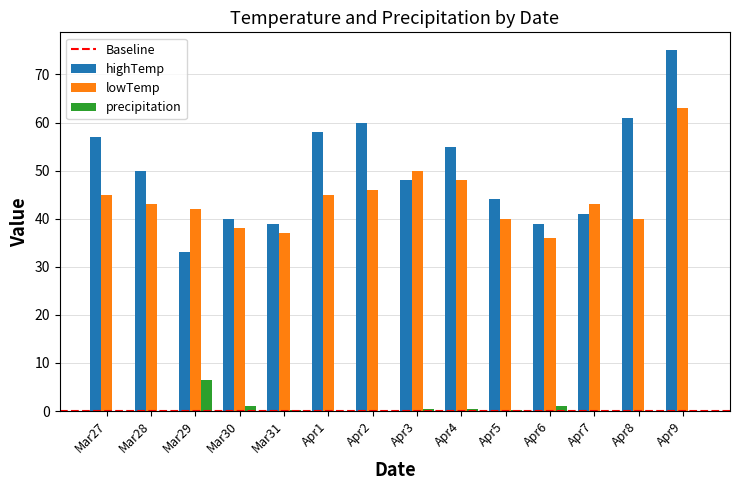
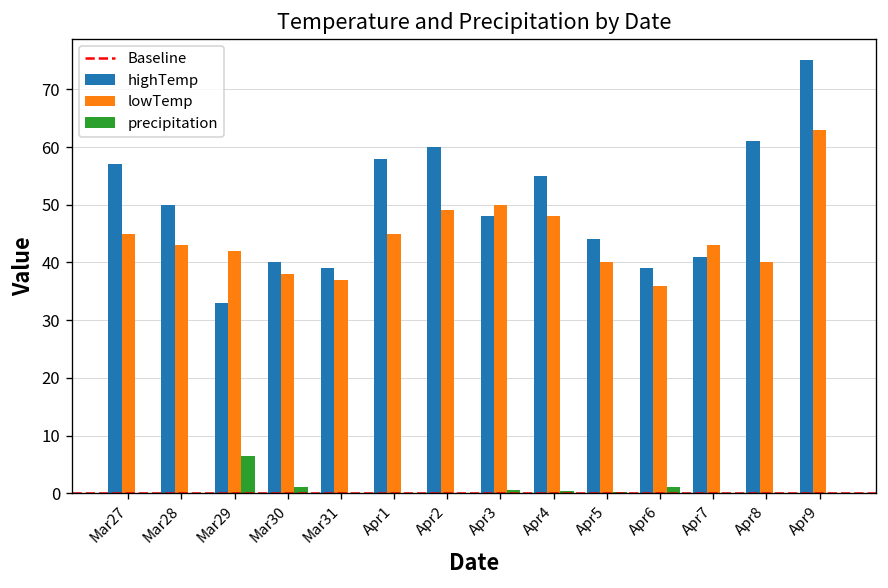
lowTemp, Apr2: 46 -> 49
